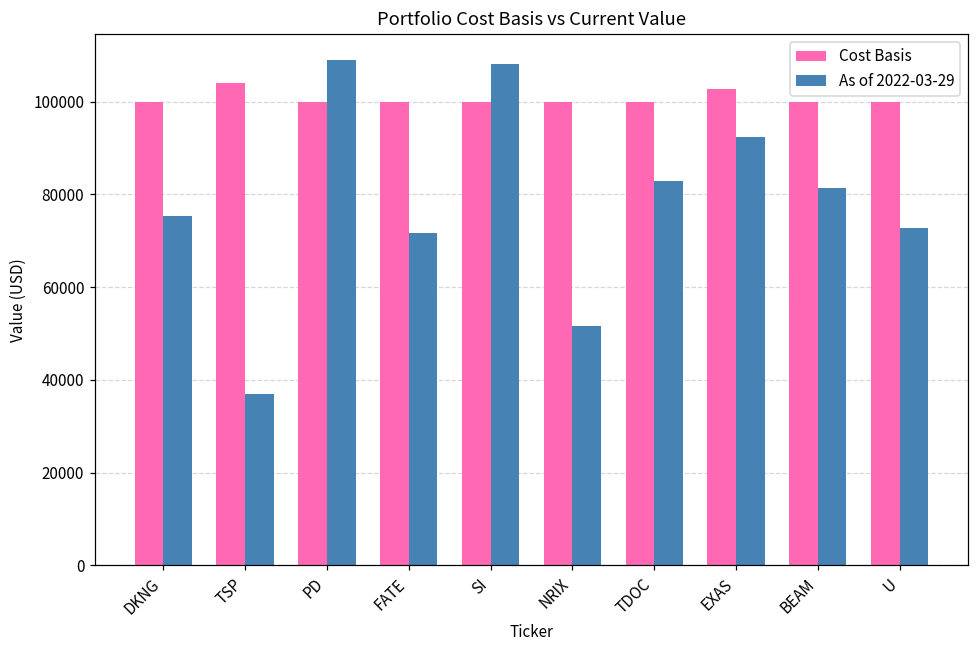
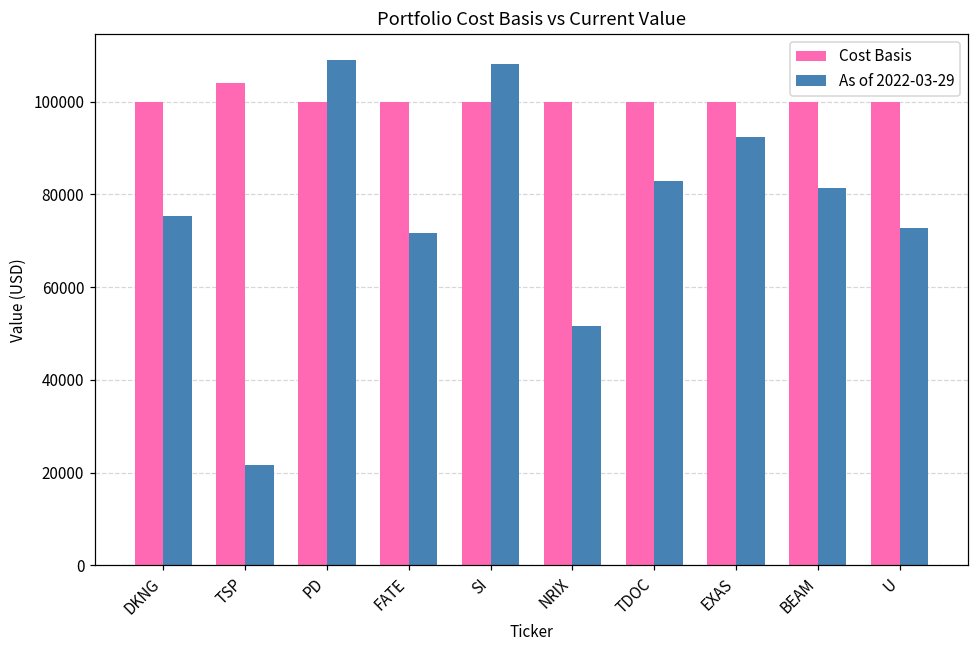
As of 2022-03-29, TSP: 37000 -> 22000
Cost Basis, EXAS: 103000 -> 100000
